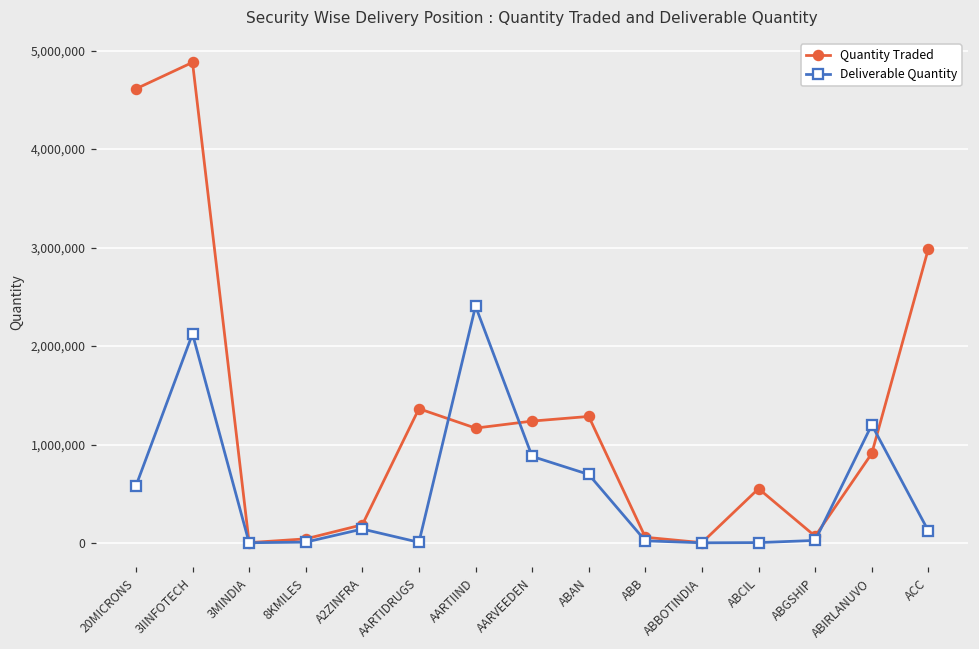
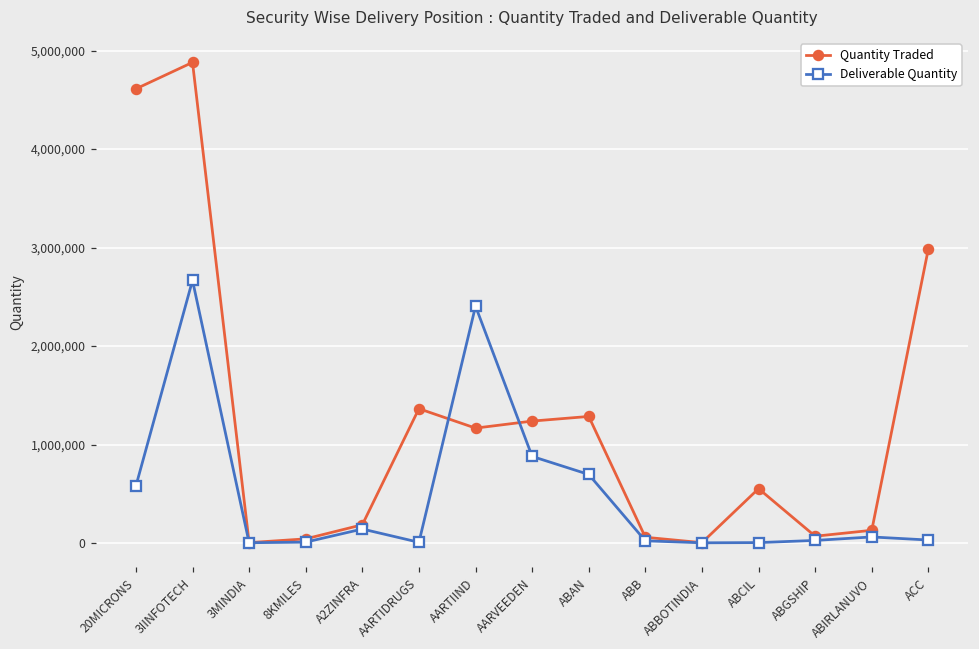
Deliverable Quantity, 3IINFOTECH: 2,100,000 -> 2,700,000
Quantity Traded, ABIRLANUVO: 900,000 -> 100,000
Deliverable Quantity, ABIRLANUVO: 1,200,000 -> 100,000
Deliverable Quantity, ACC: 100,000 -> 0
